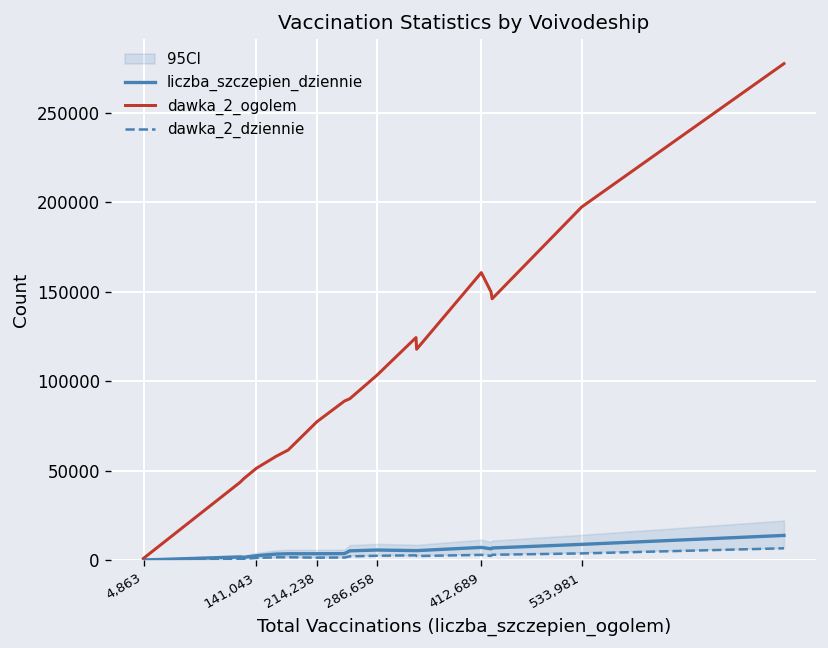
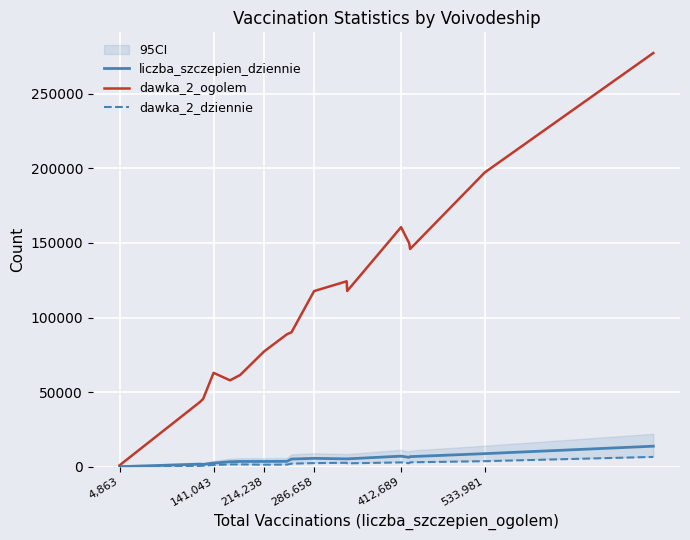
dawka_2_ogolem, 141,043: 51000 -> 63000
dawka_2_ogolem, 286,658: 103000 -> 118000
